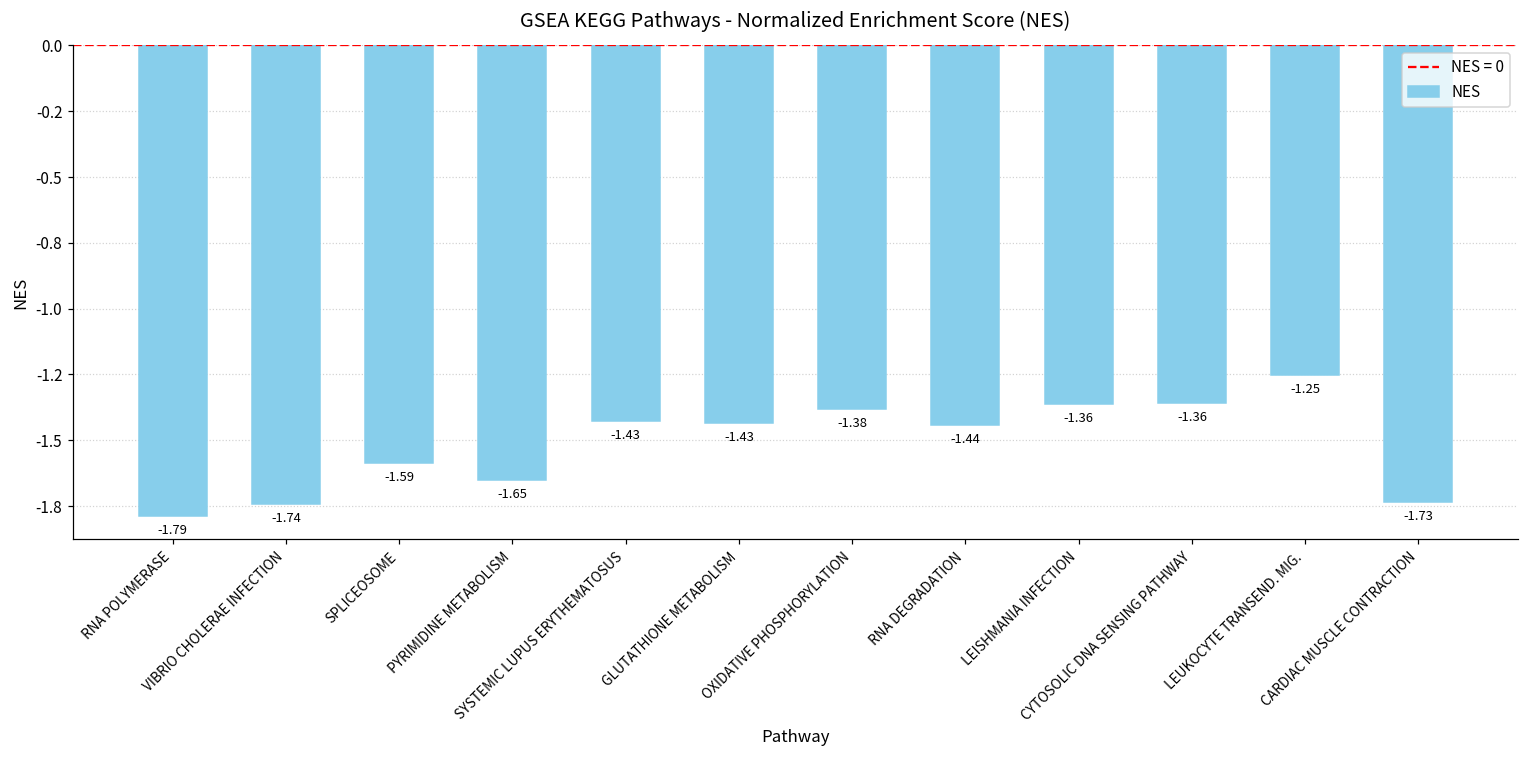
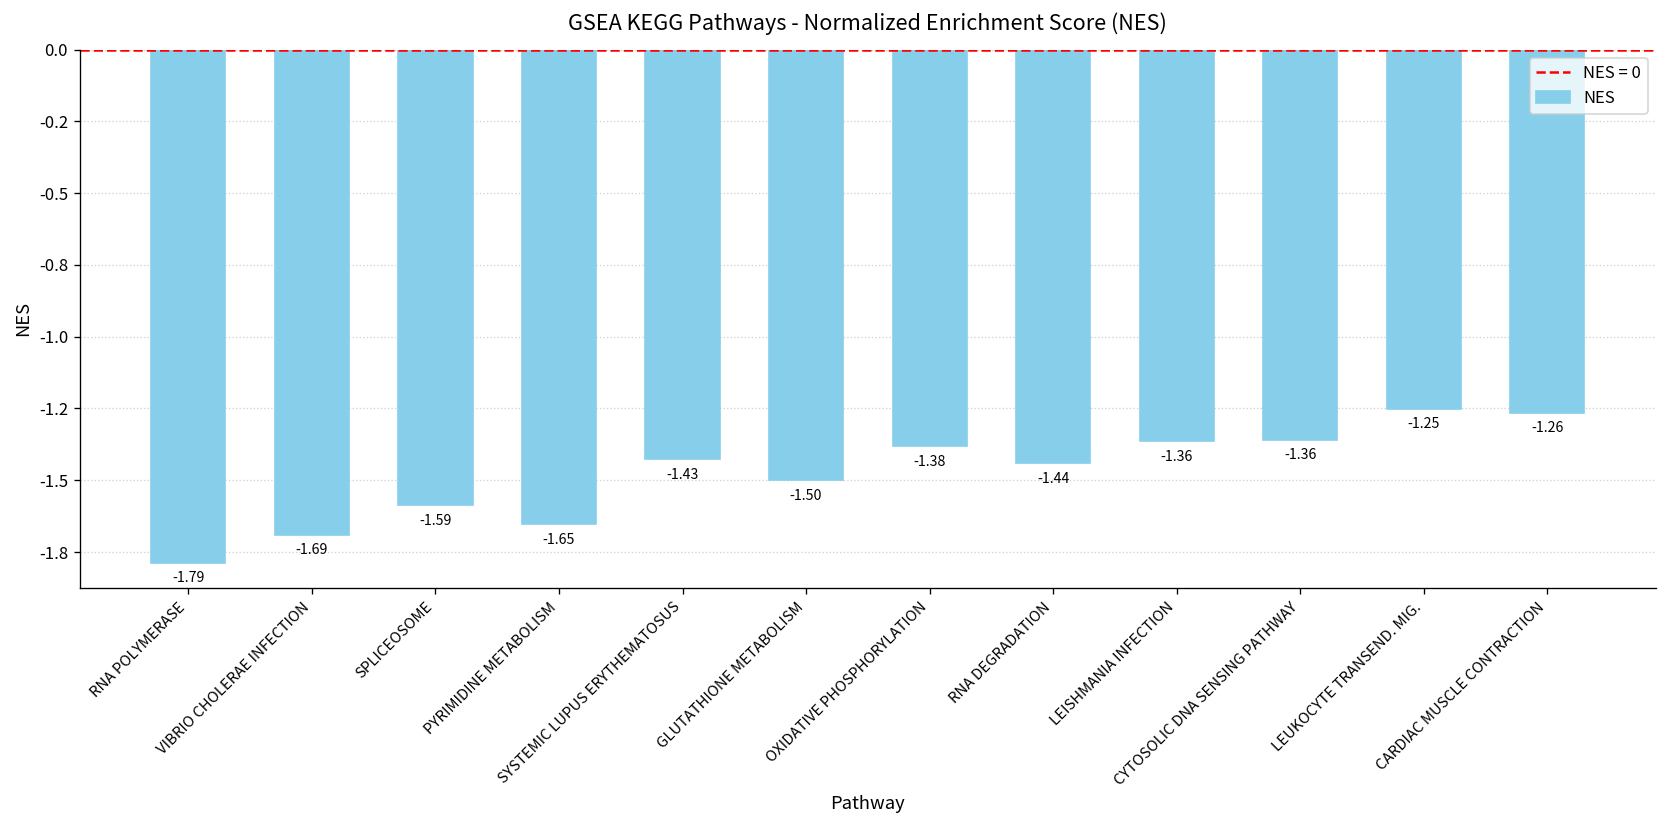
VIBRIO CHOLERAE INFECTION: -1.74 -> -1.69
GLUTATHIONE METABOLISM: -1.43 -> -1.50
CARDIAC MUSCLE CONTRACTION: -1.73 -> -1.26
